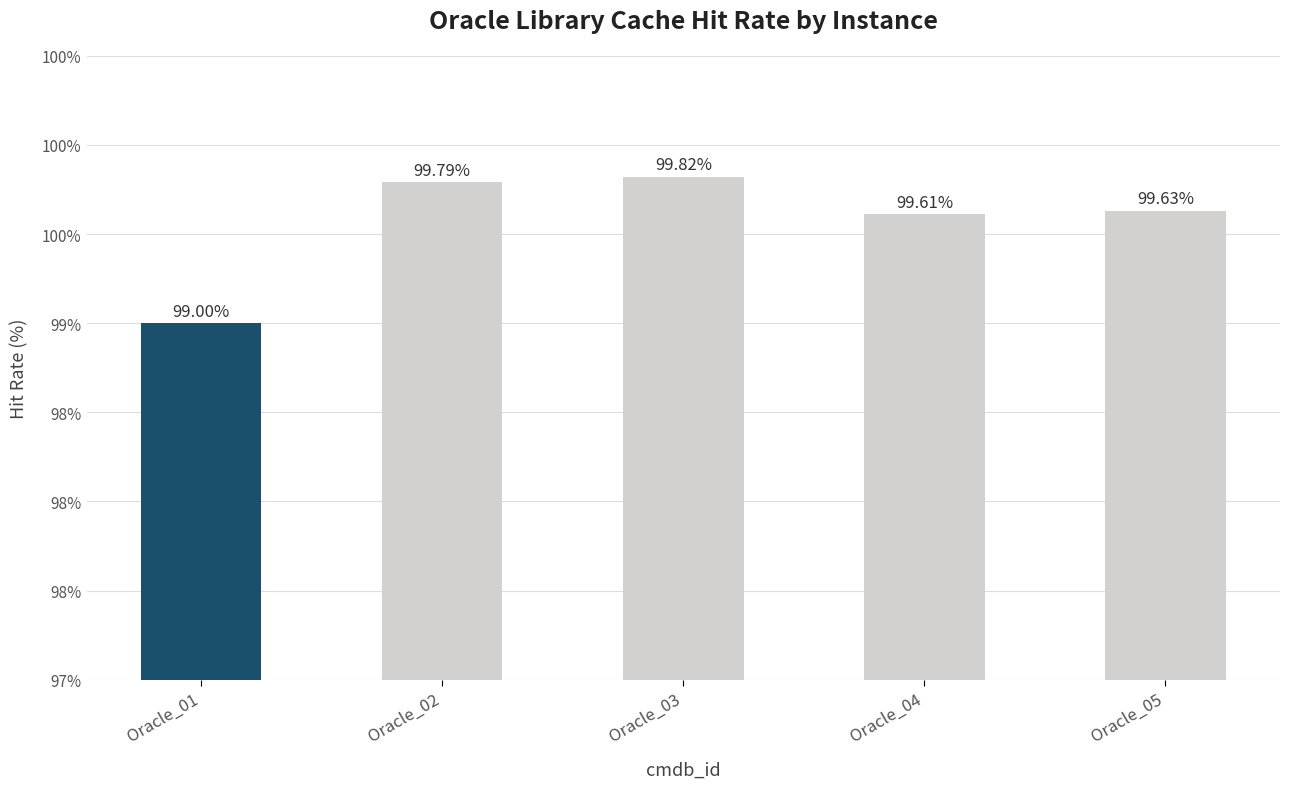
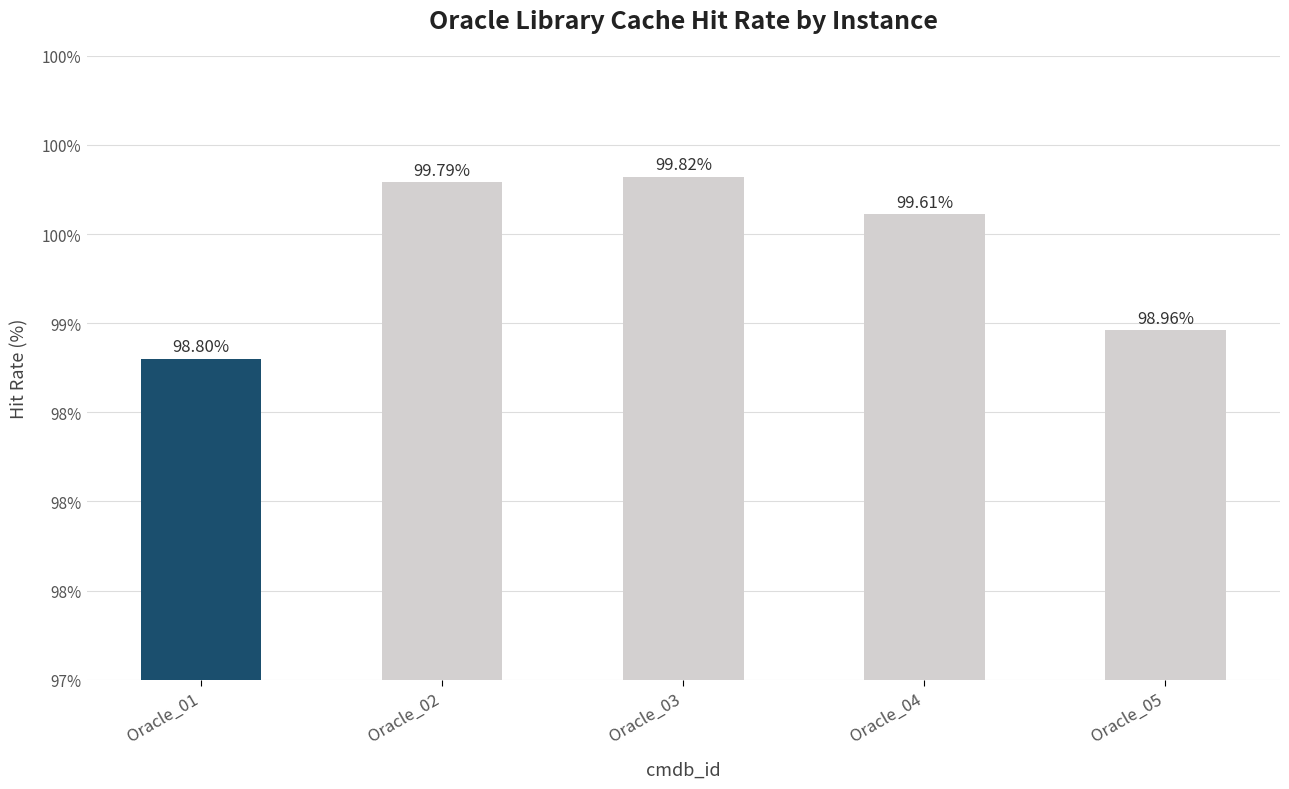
Oracle_01: 99.00% -> 98.80%
Oracle_05: 99.63% -> 98.96%
